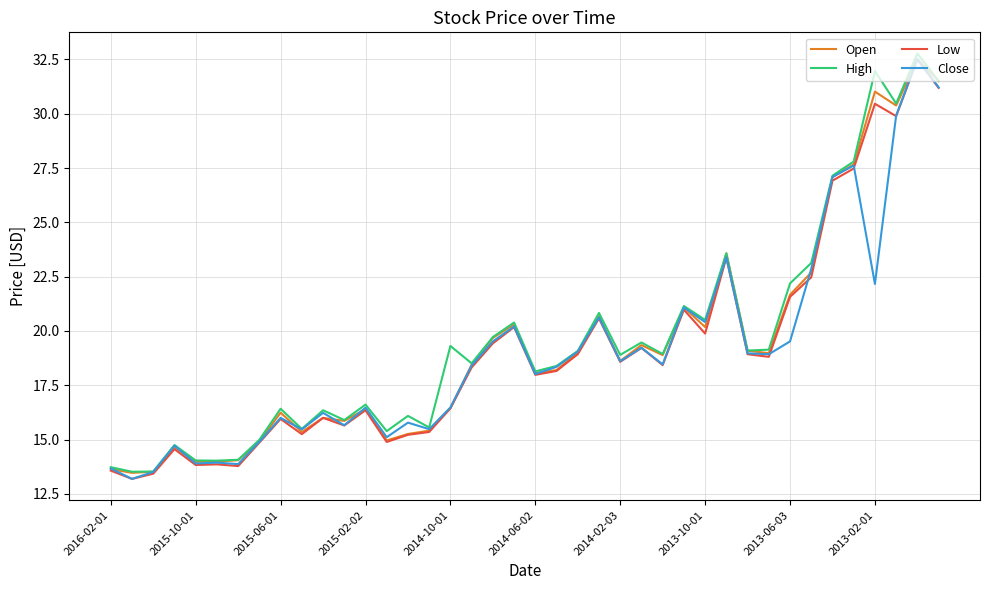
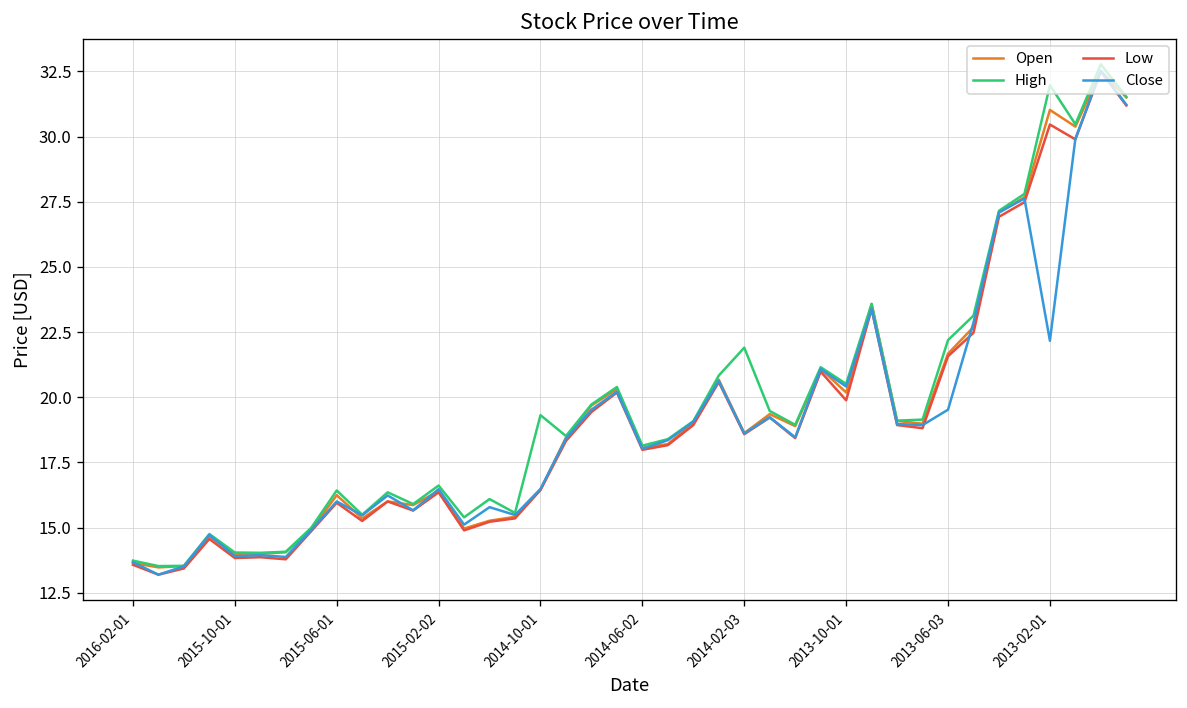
High, 2014-02-03: 18.9 -> 21.9
